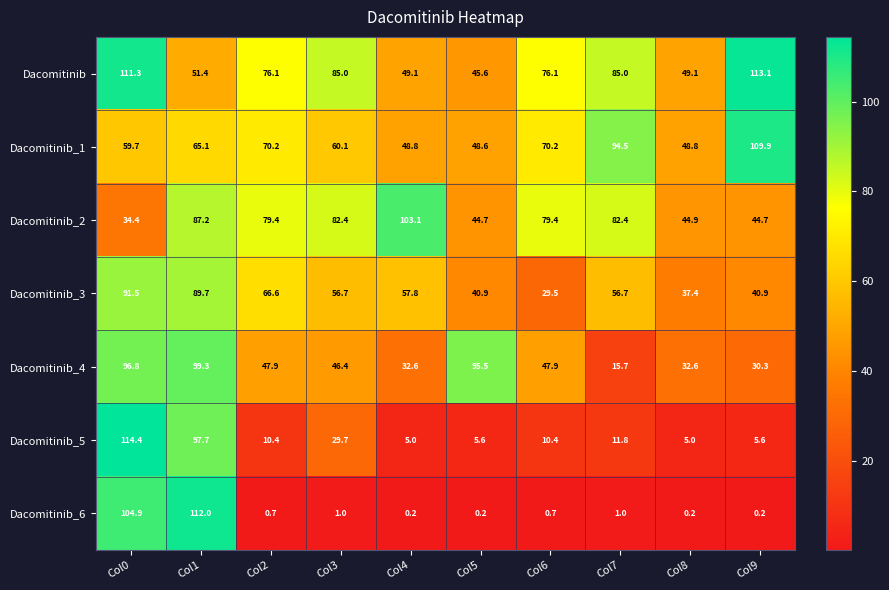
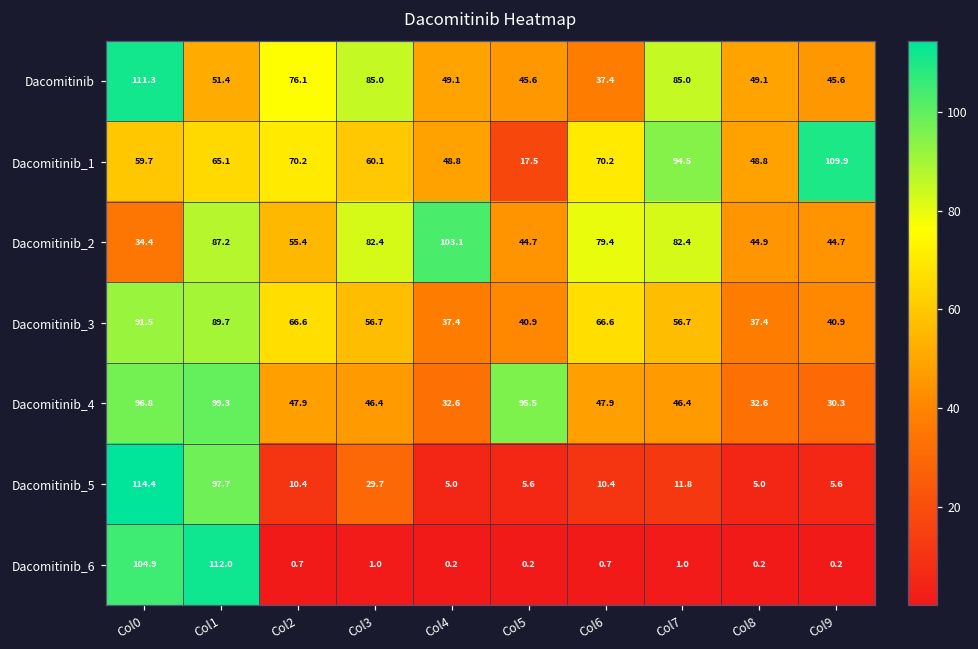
Dacomitinib, Col6: 76.1 -> 37.4
Dacomitinib, Col9: 113.1 -> 45.6
Dacomitinib_1, Col5: 48.6 -> 17.5
Dacomitinib_2, Col2: 79.4 -> 55.4
Dacomitinib_3, Col4: 57.8 -> 37.4
Dacomitinib_3, Col6: 29.5 -> 66.6
Dacomitinib_4, Col7: 15.7 -> 46.4
